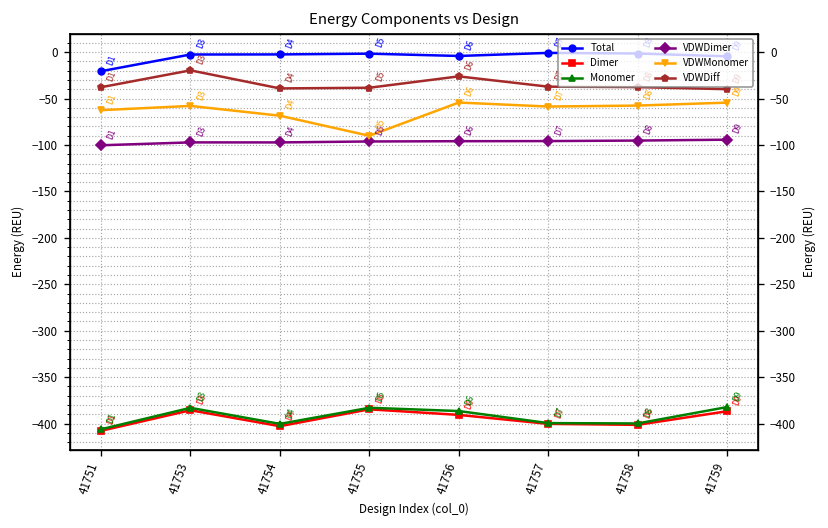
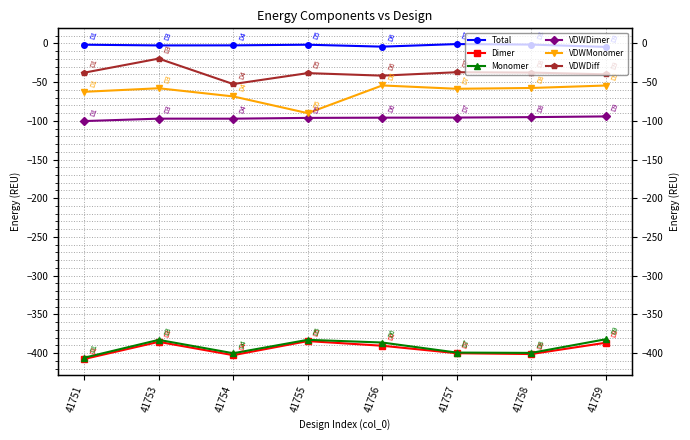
Total, 41751: -20 -> 0
VDWDiff, 41754: -40 -> -50
VDWDiff, 41756: -30 -> -40
